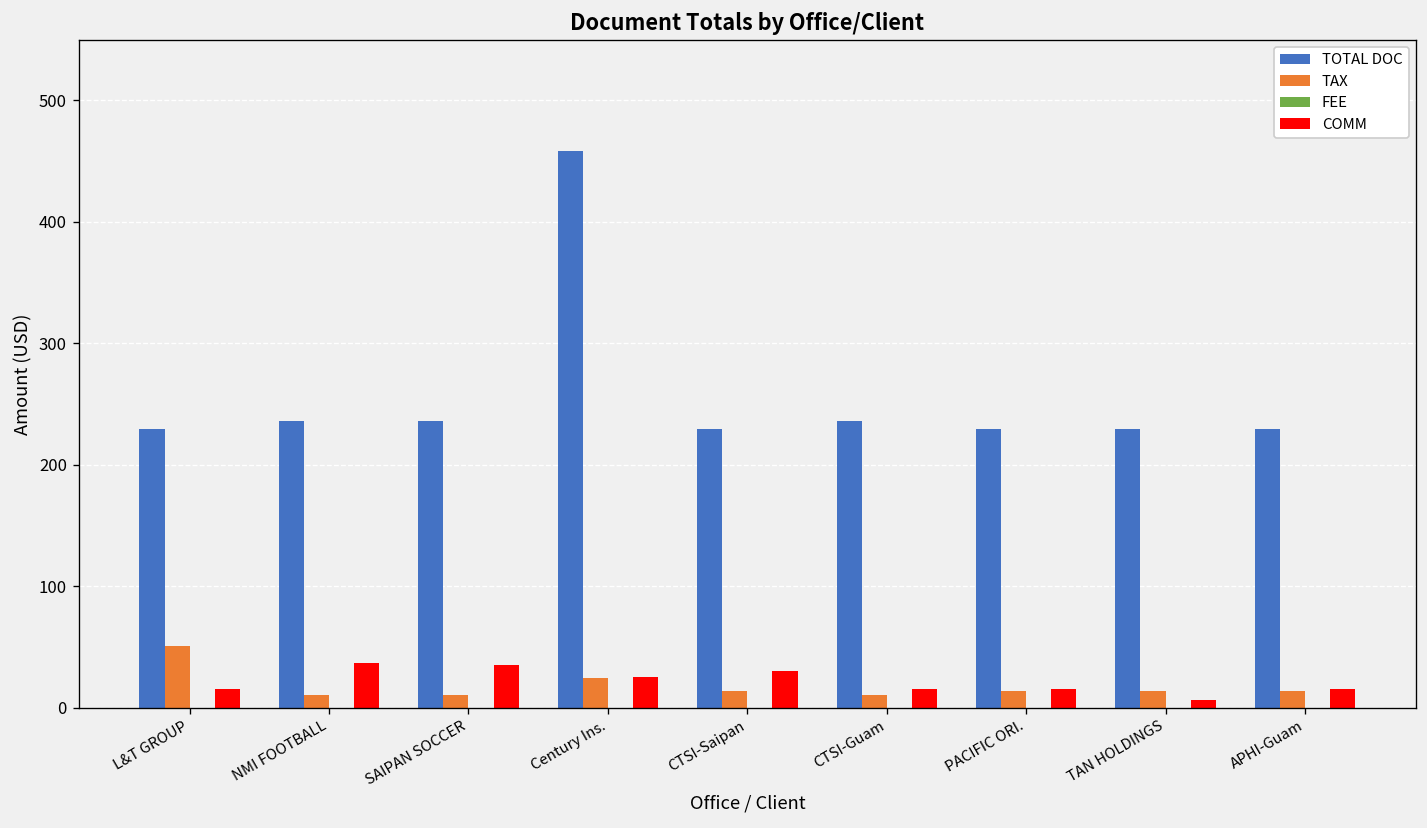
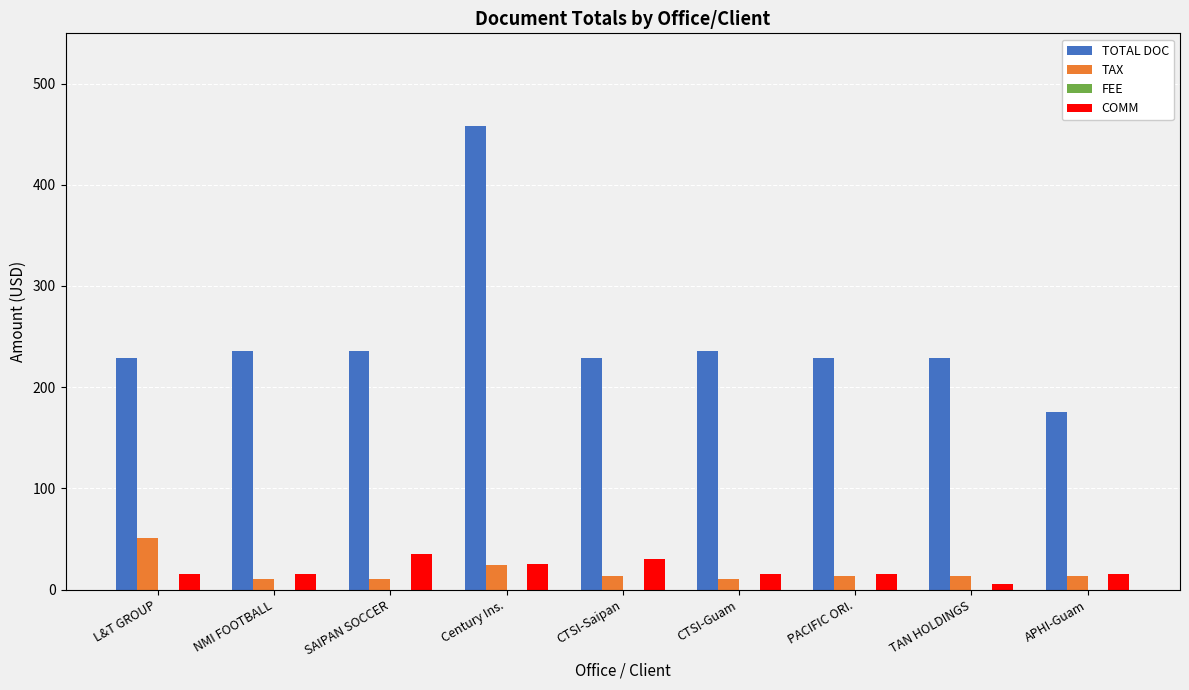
COMM, NMI FOOTBALL: 37 -> 15
TOTAL DOC, APHI-Guam: 229 -> 175
